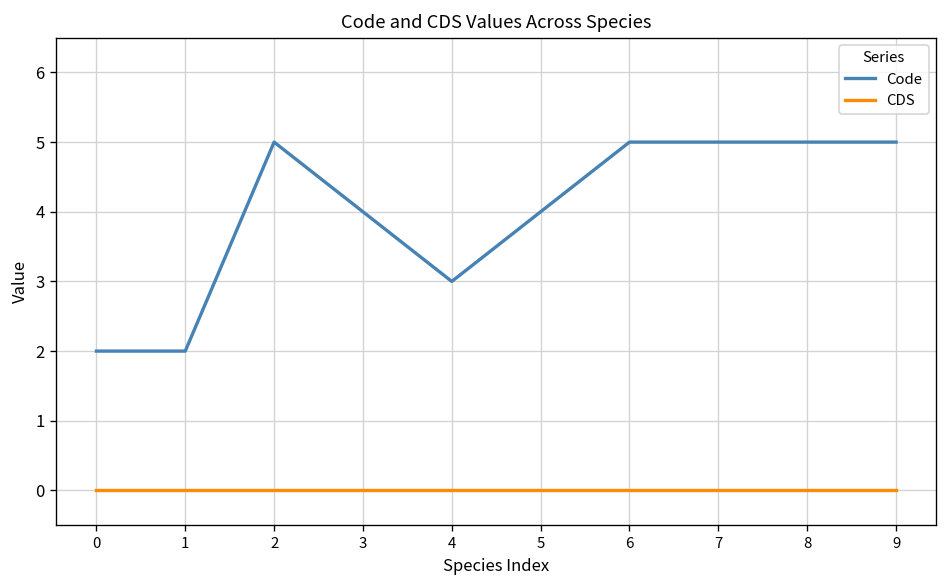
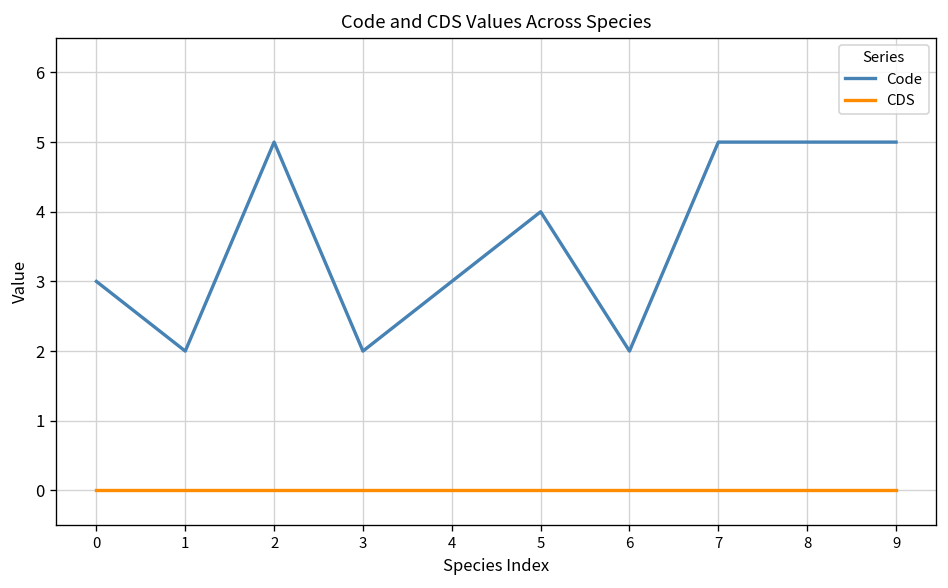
Code, 0: 2 -> 3
Code, 3: 4 -> 2
Code, 6: 5 -> 2
